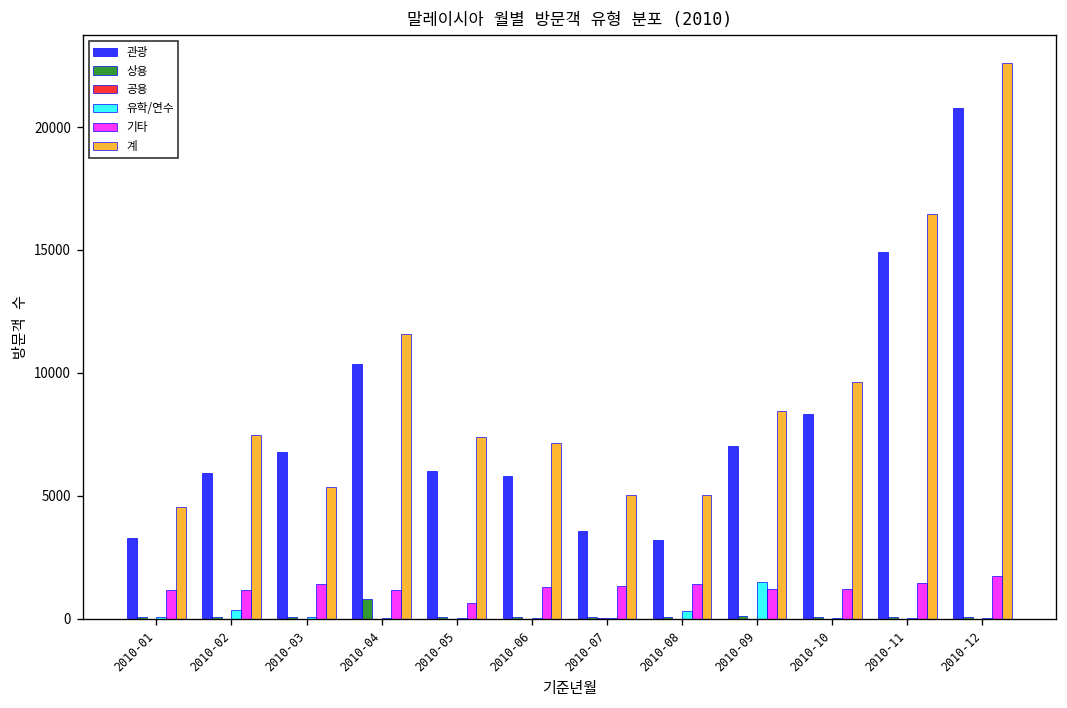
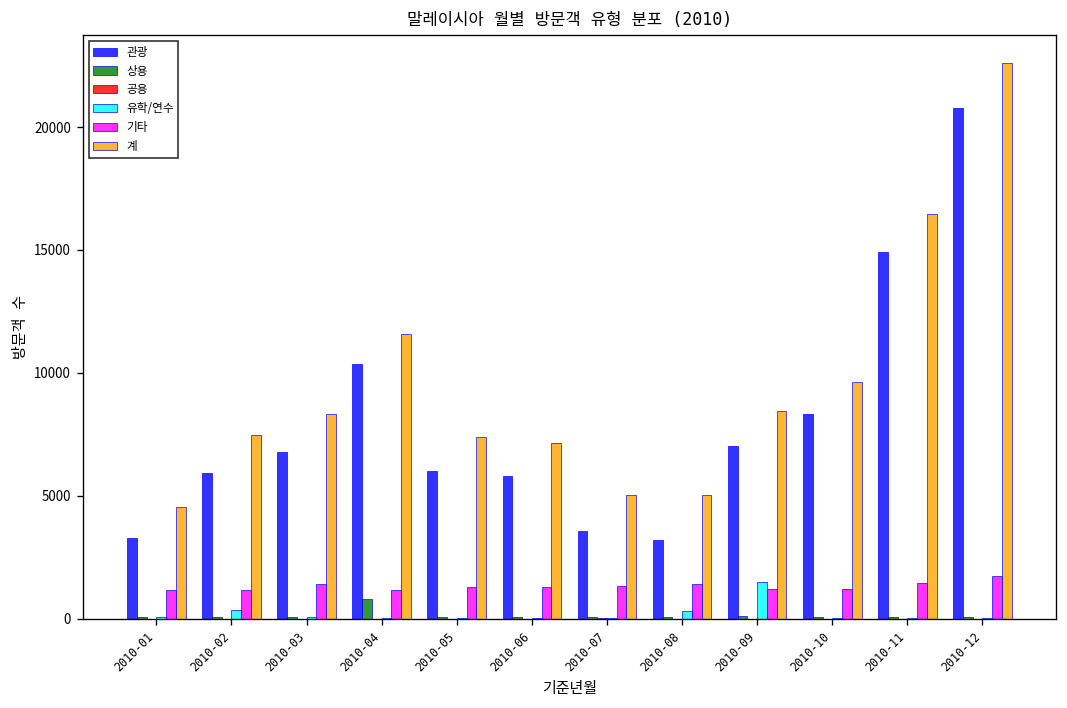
계, 2010-03: 5400 -> 8300
기타, 2010-05: 700 -> 1300
